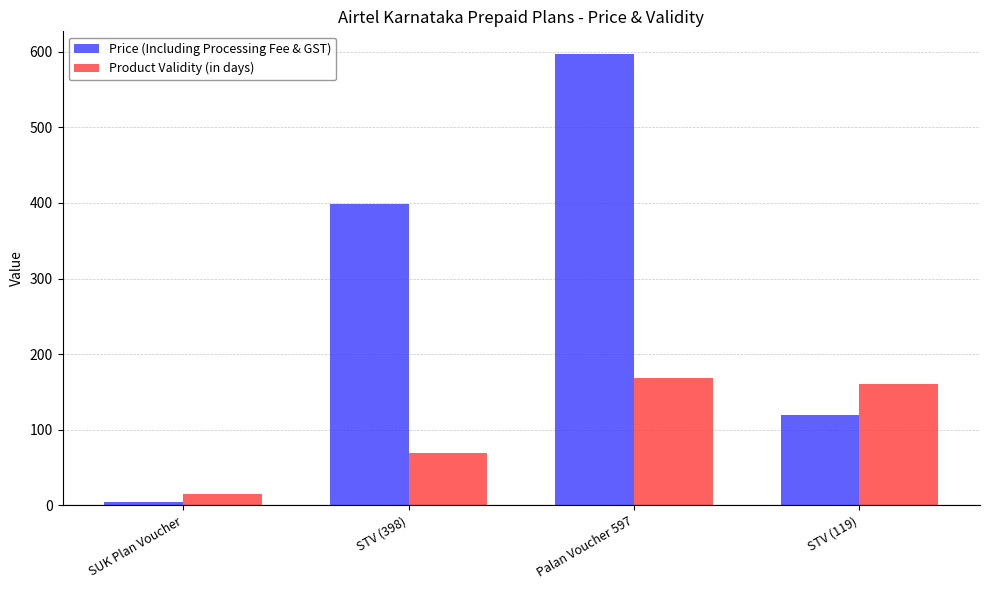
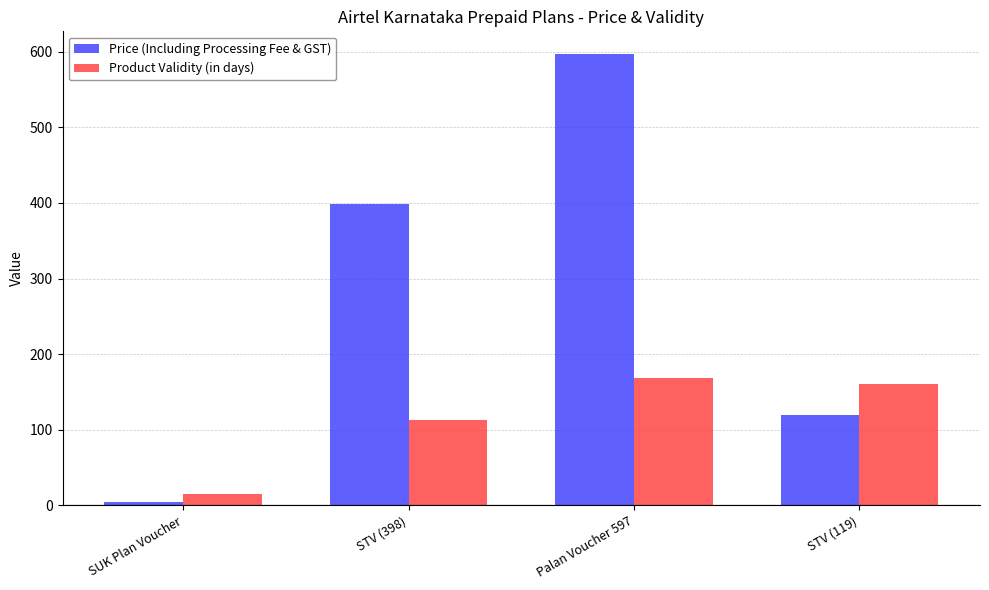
Product Validity (in days), STV (398): 70 -> 110
